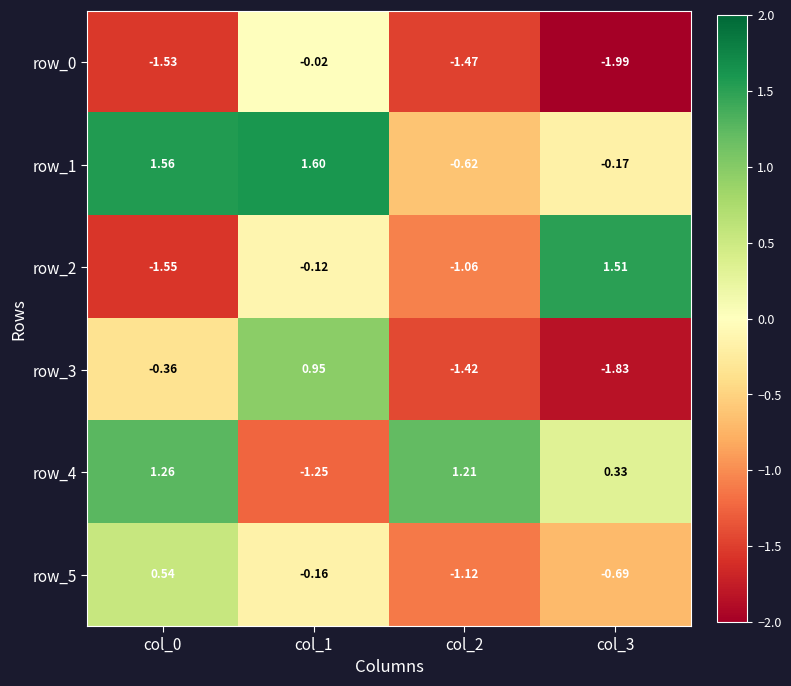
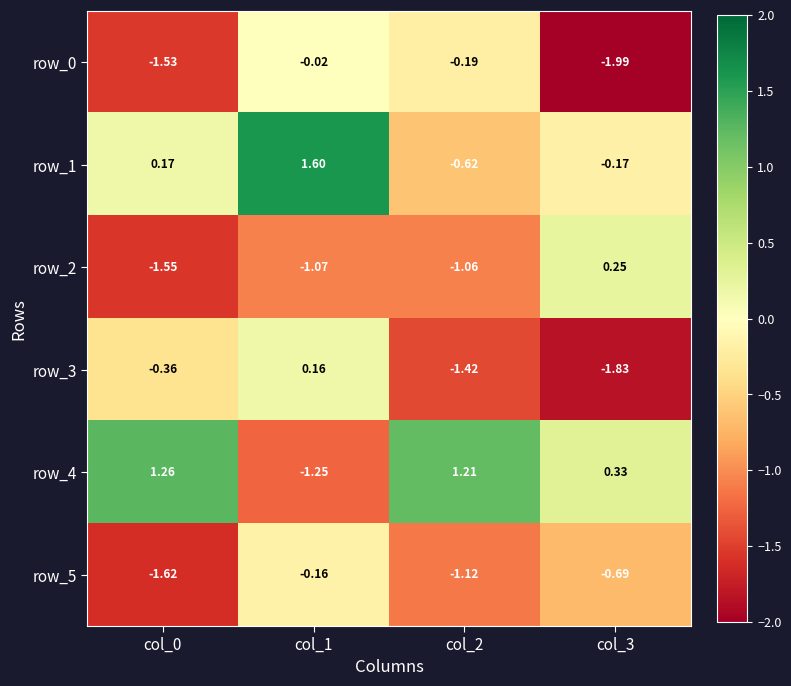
row_0, col_2: -1.47 -> -0.19
row_1, col_0: 1.56 -> 0.17
row_2, col_1: -0.12 -> -1.07
row_2, col_3: 1.51 -> 0.25
row_3, col_1: 0.95 -> 0.16
row_5, col_0: 0.54 -> -1.62
